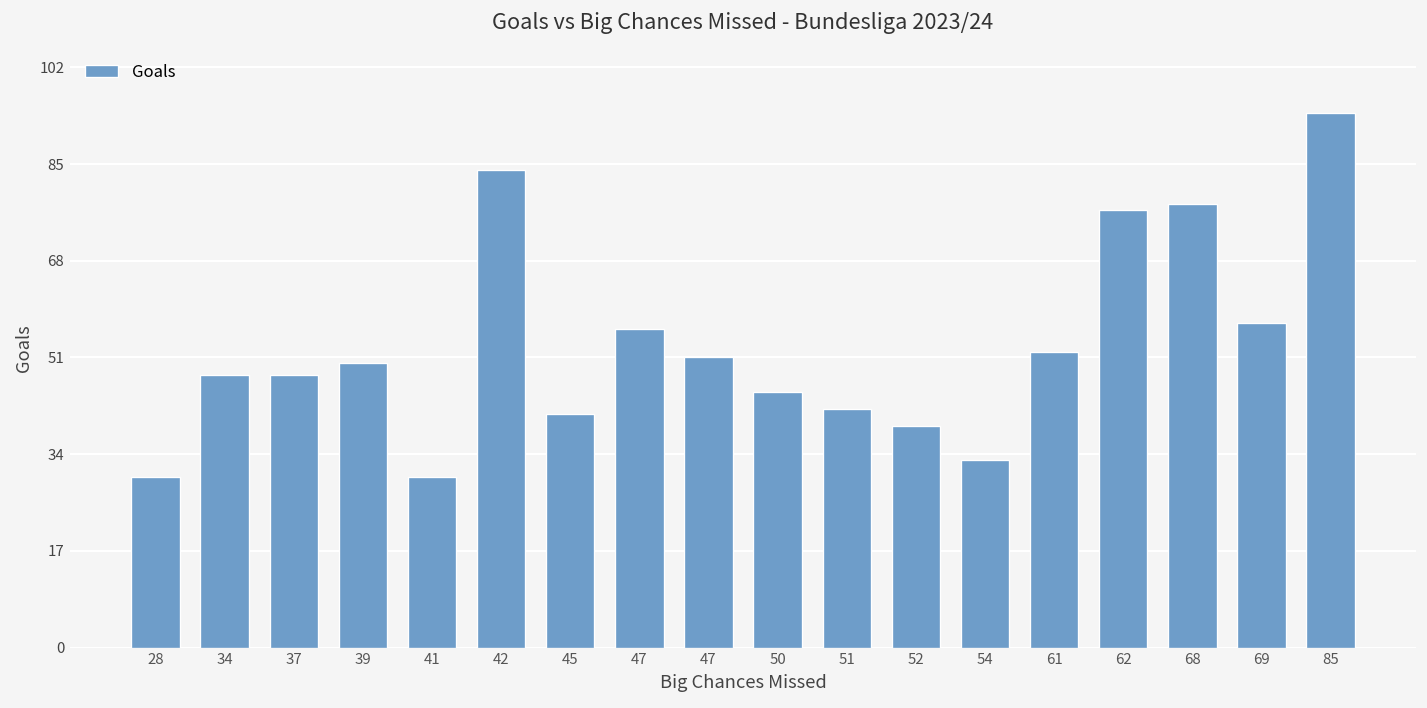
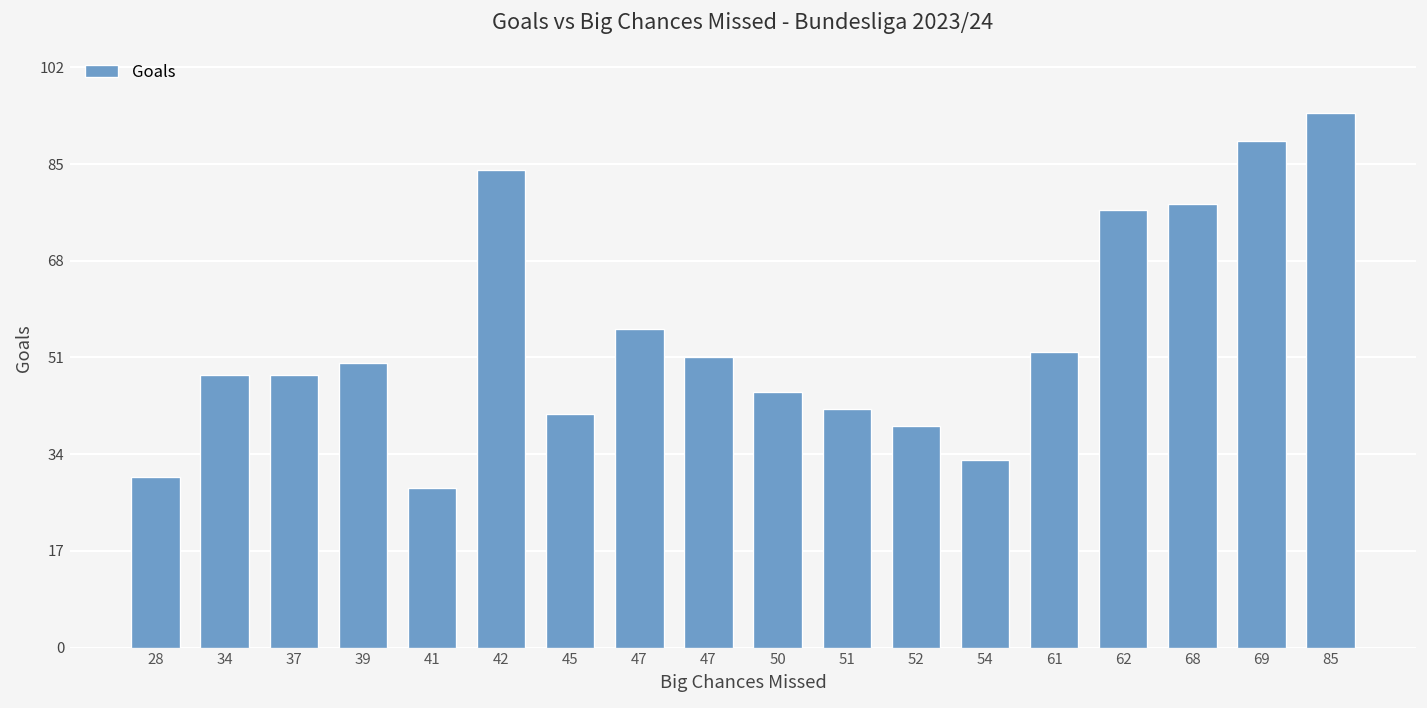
41: 30 -> 28
69: 57 -> 89
